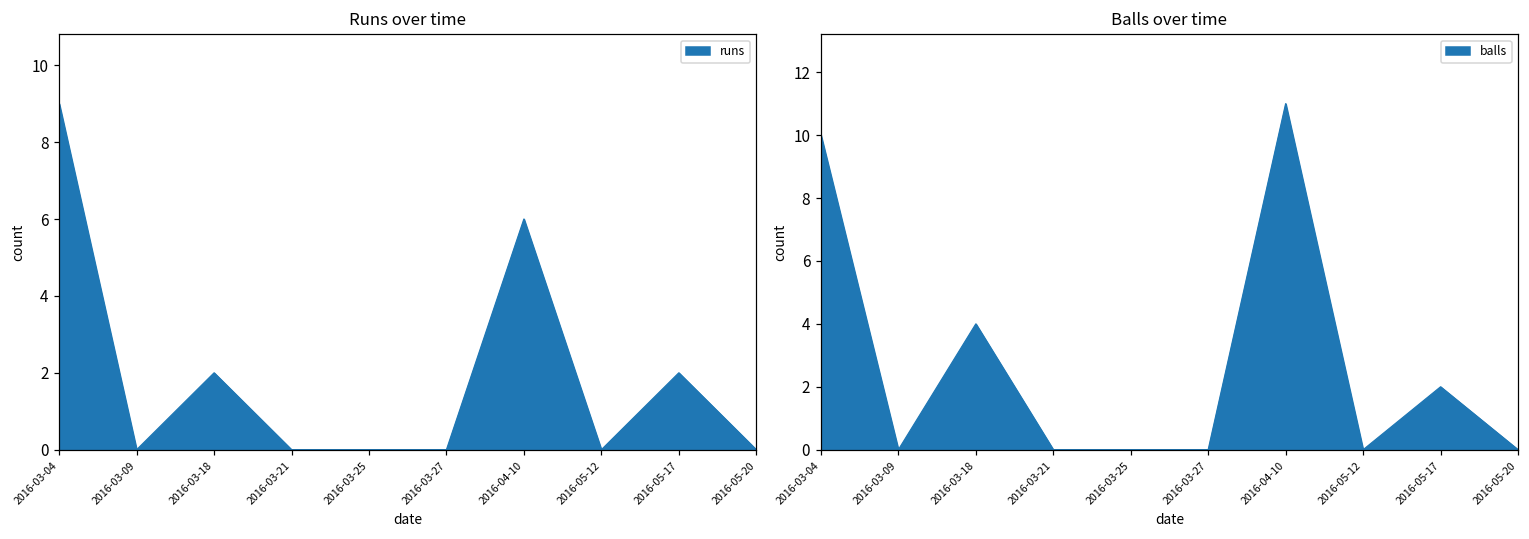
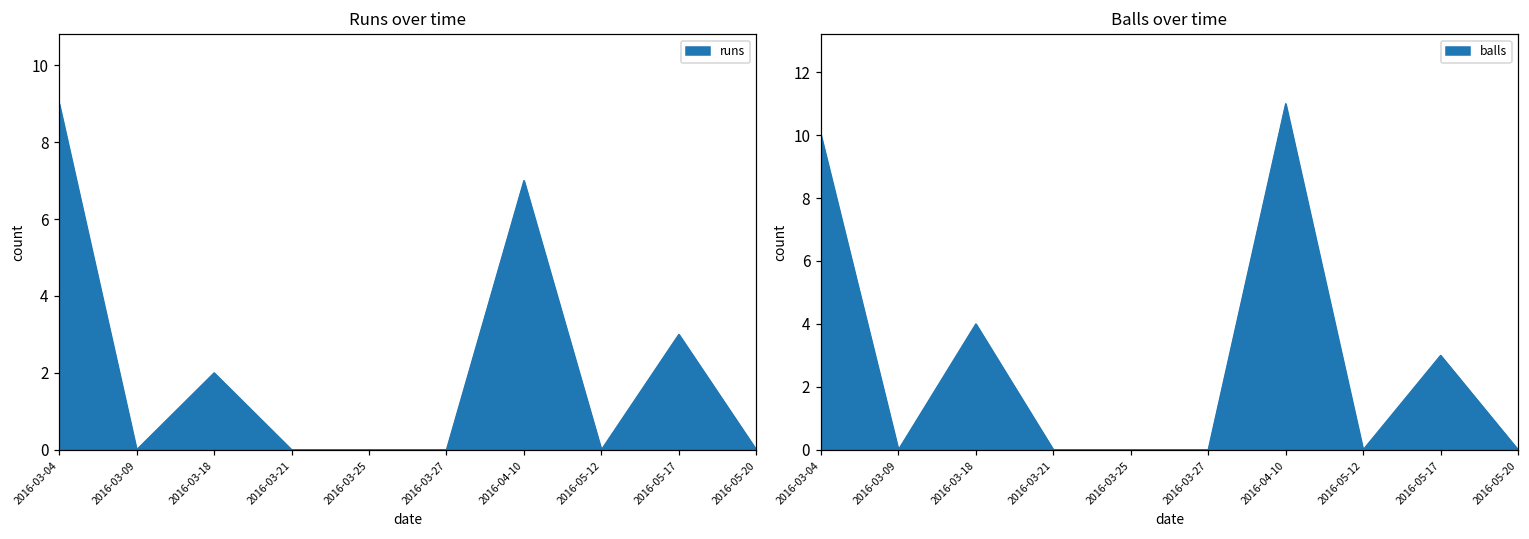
Runs over time, 2016-04-10: 6 -> 7
Runs over time, 2016-05-17: 2 -> 3
Balls over time, 2016-05-17: 2 -> 3
